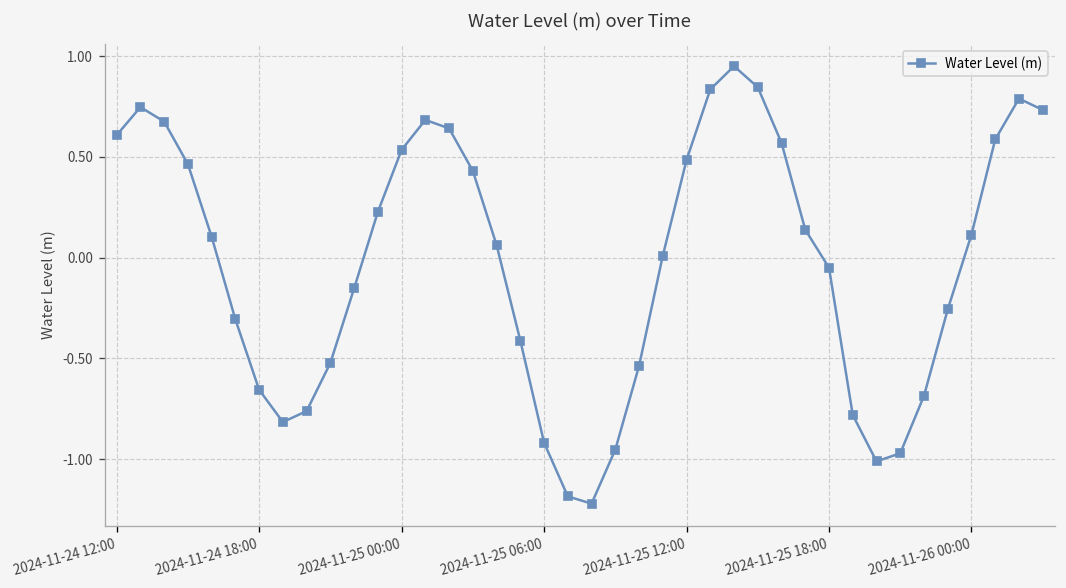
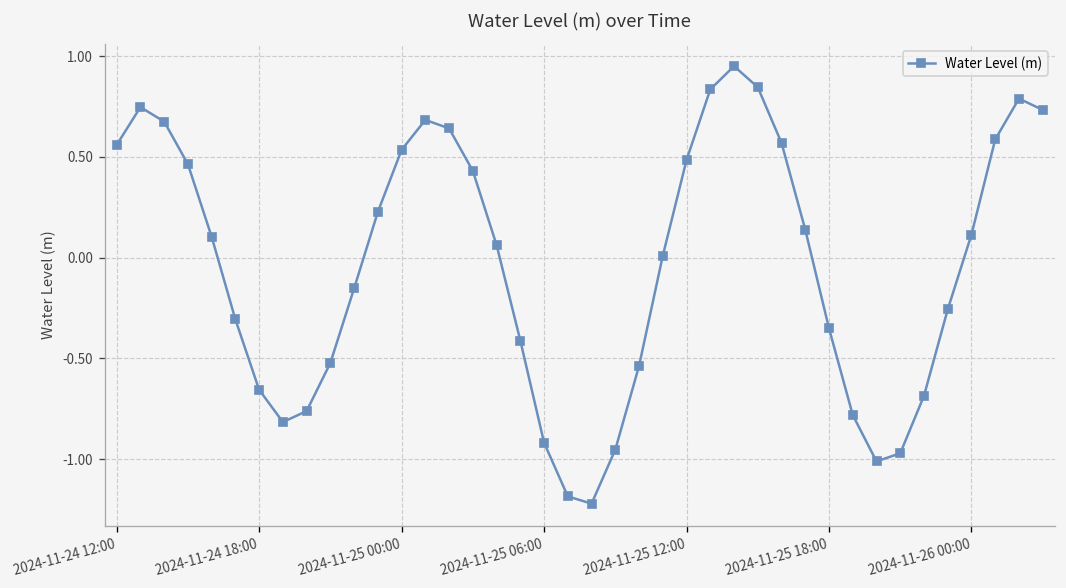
2024-11-24 12:00: 0.61 -> 0.56
2024-11-25 18:00: -0.05 -> -0.35
